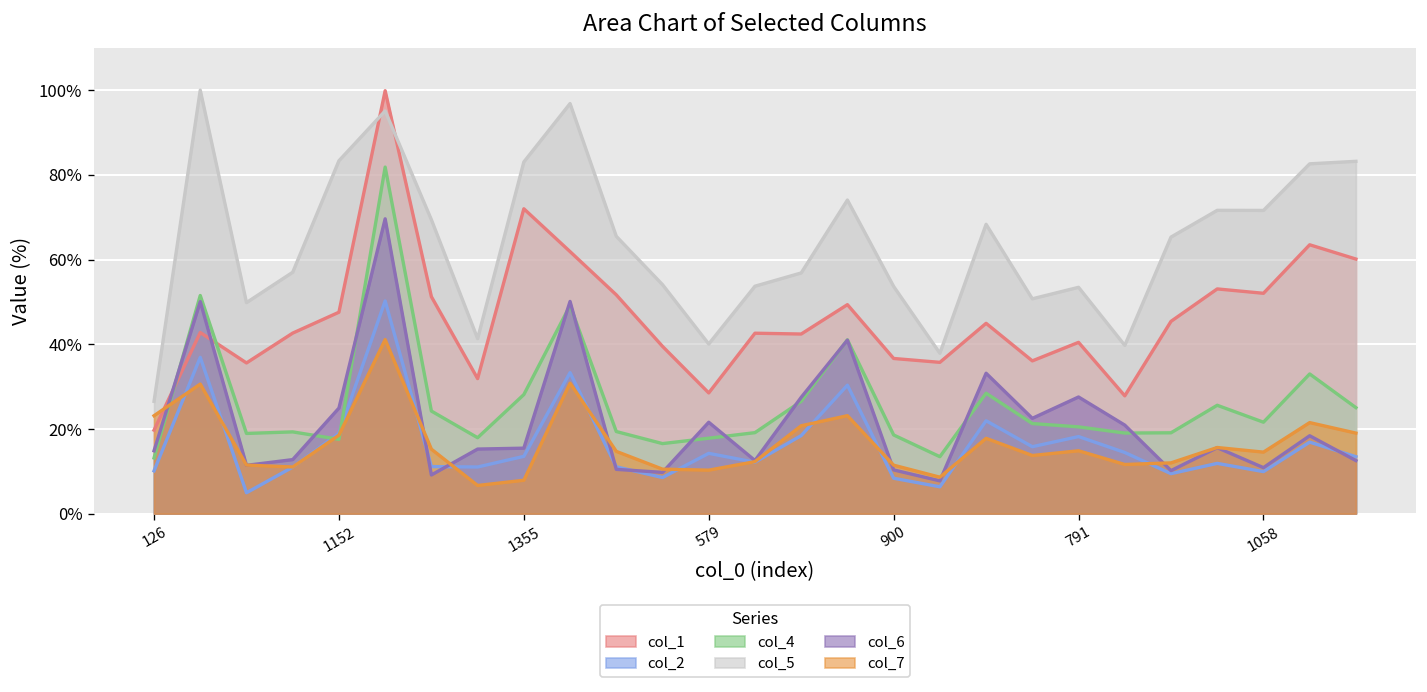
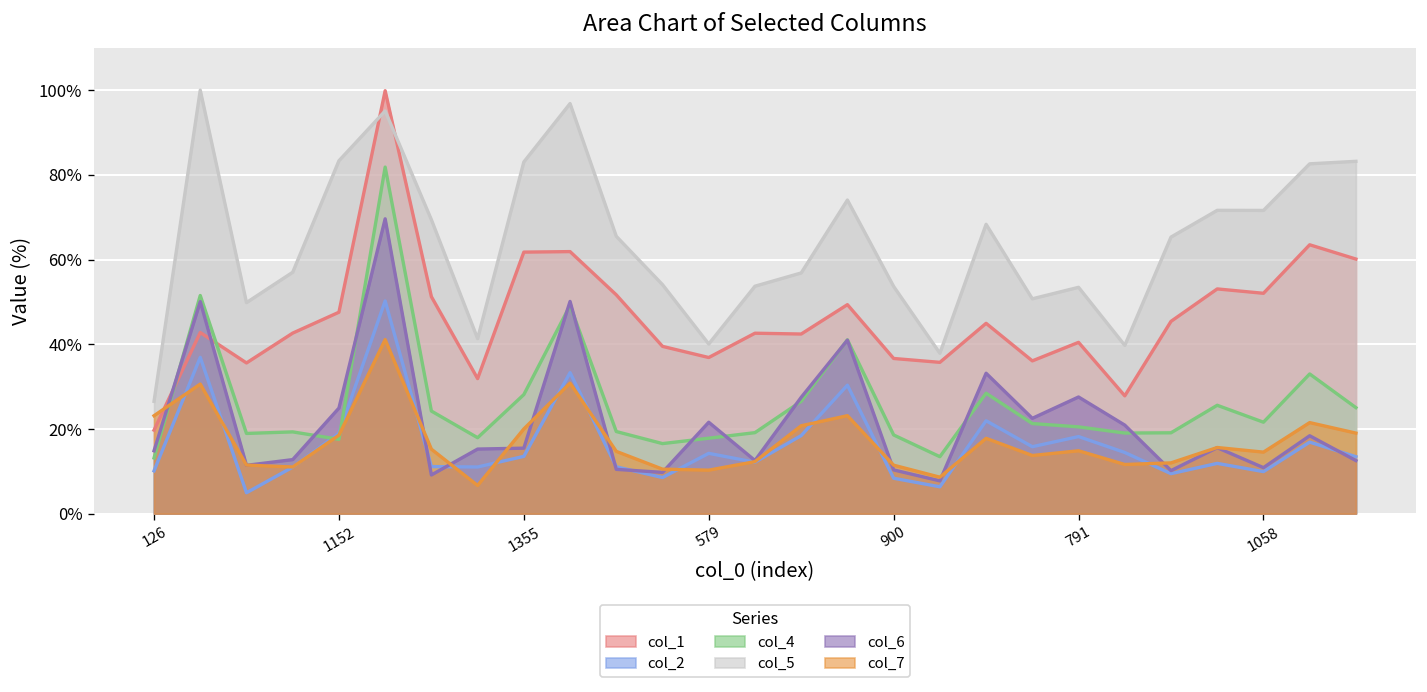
col_1, 1355: 72% -> 62%
col_7, 1355: 8% -> 20%
col_1, 579: 29% -> 37%
